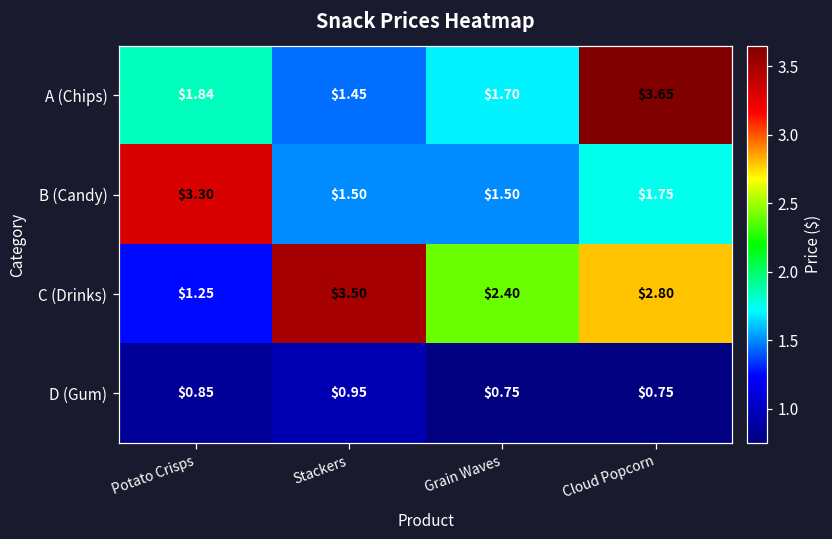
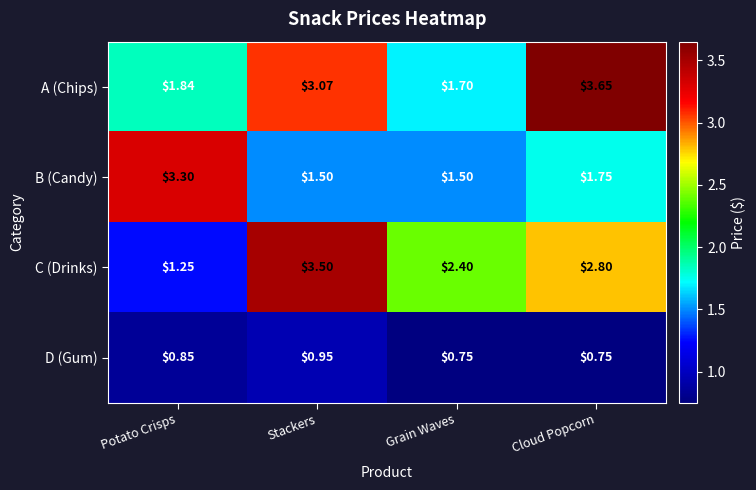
A (Chips), Stackers: $1.45 -> $3.07
